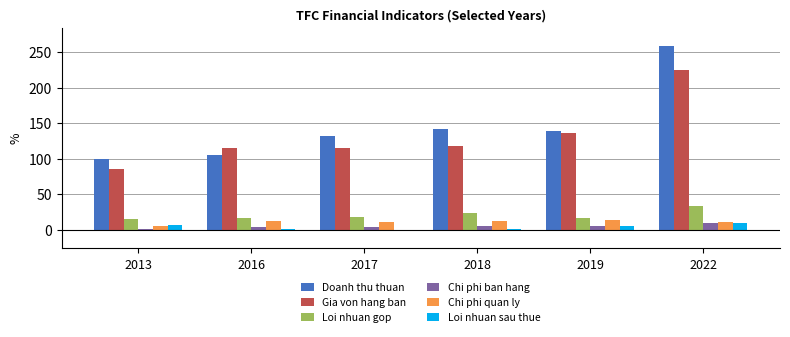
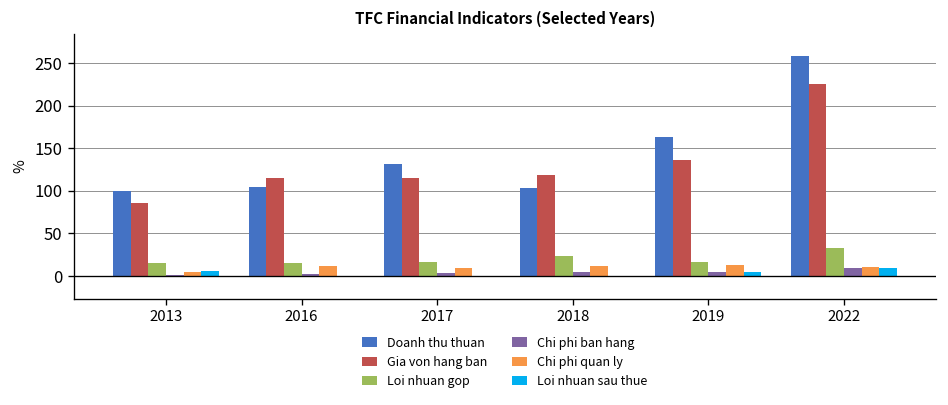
Doanh thu thuan, 2018: 140 -> 100
Doanh thu thuan, 2019: 140 -> 160
